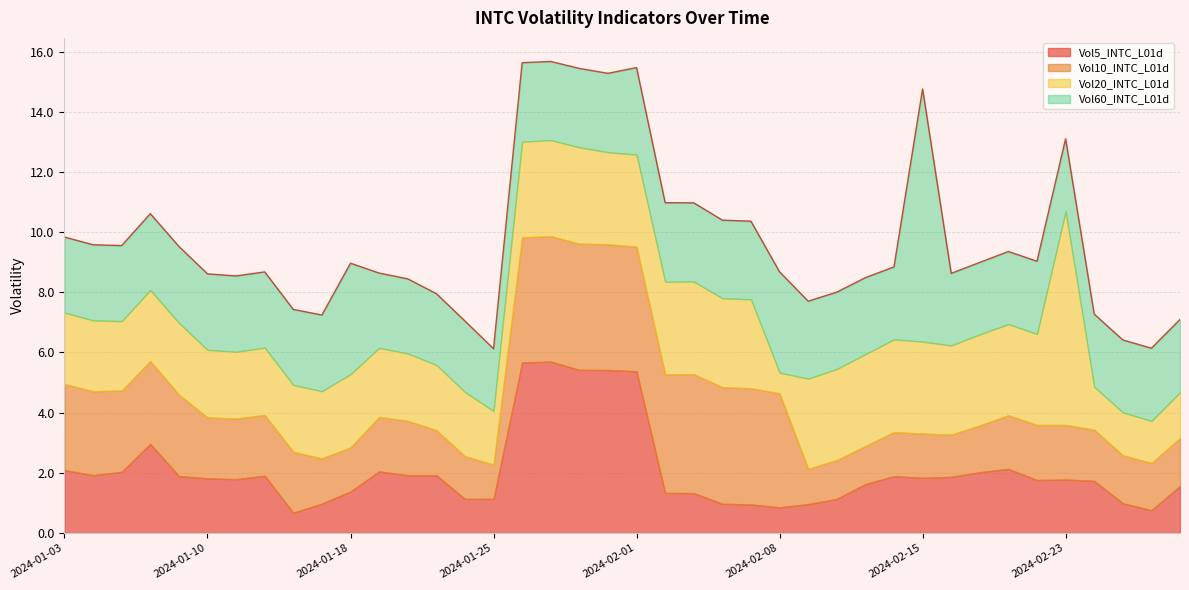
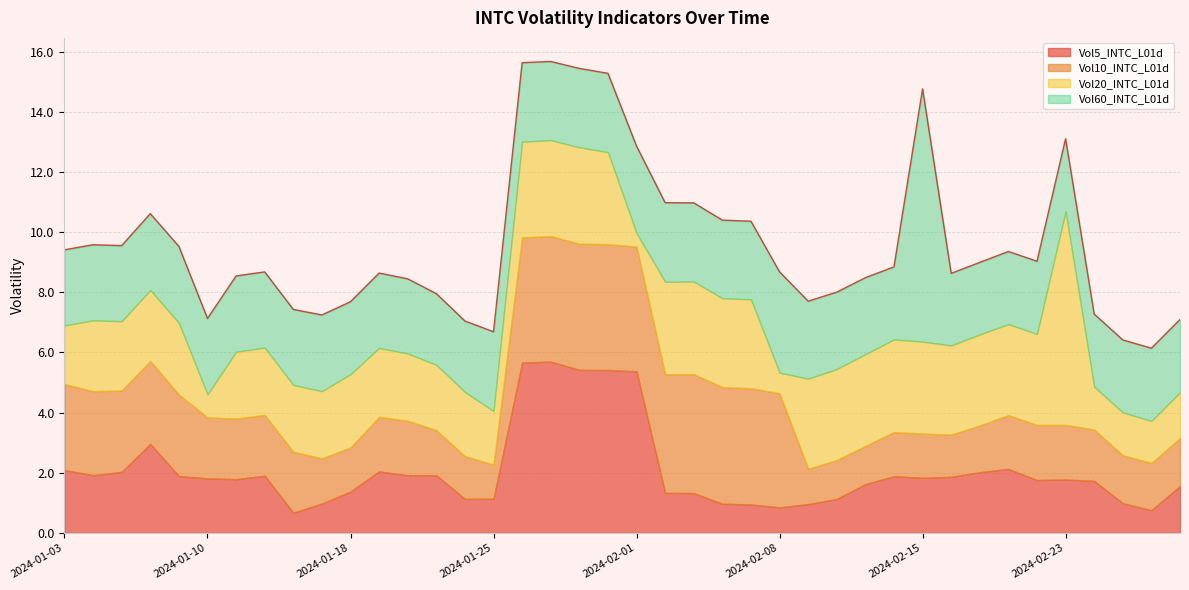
Vol20_INTC_L01d, 2024-01-03: 2.4 -> 1.9
Vol20_INTC_L01d, 2024-01-10: 2.2 -> 0.8
Vol60_INTC_L01d, 2024-01-18: 3.7 -> 2.4
Vol60_INTC_L01d, 2024-01-25: 2.1 -> 2.6
Vol20_INTC_L01d, 2024-02-01: 3.1 -> 0.4
